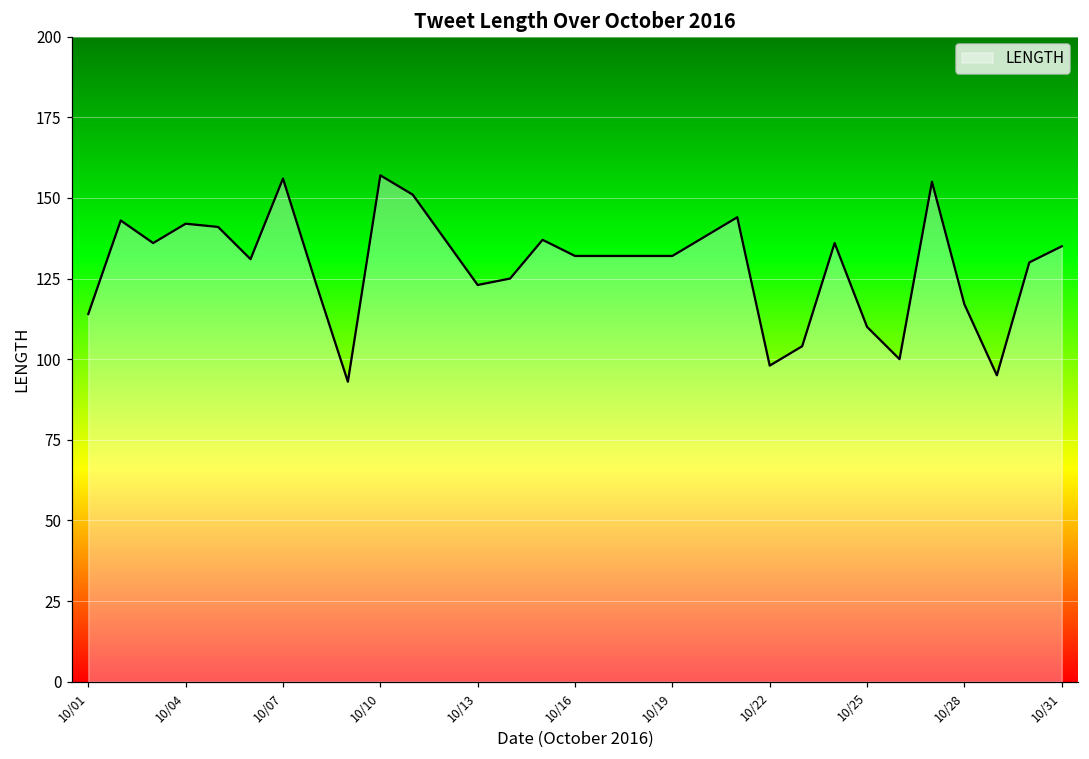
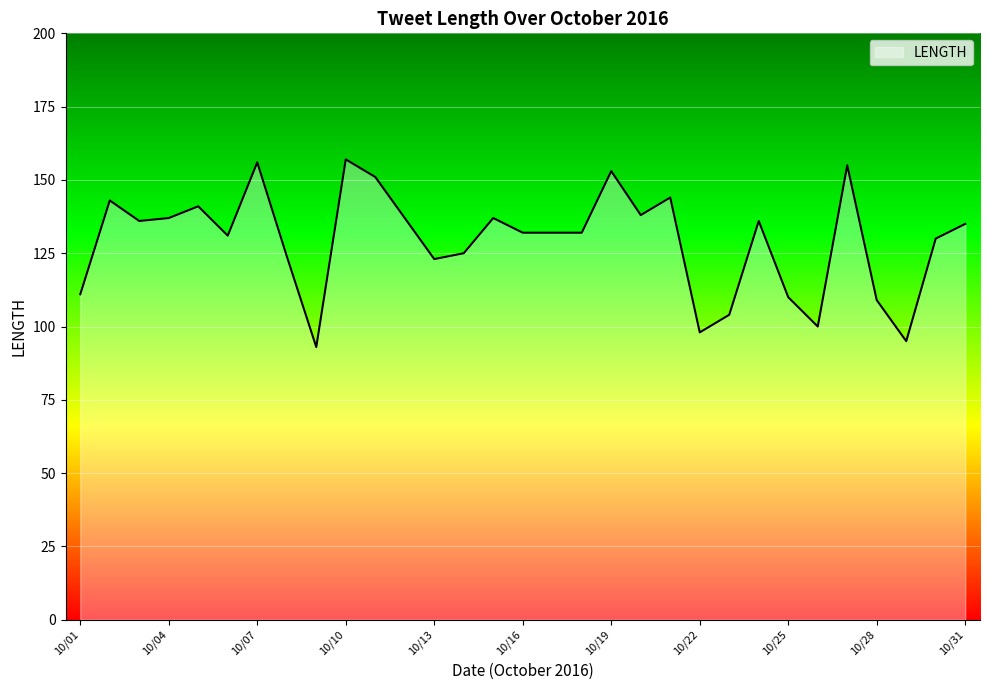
10/01: 114 -> 111
10/04: 142 -> 137
10/19: 132 -> 153
10/28: 117 -> 109
